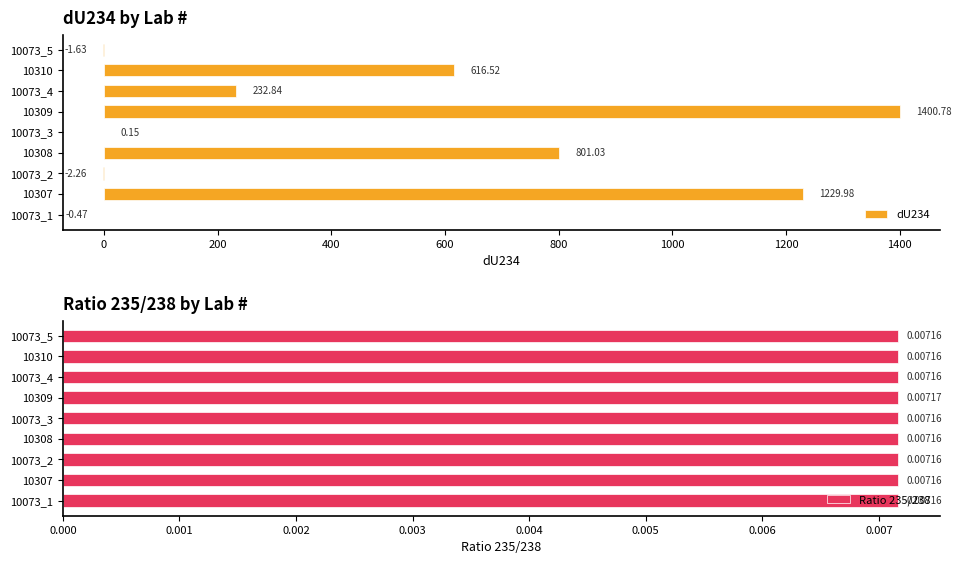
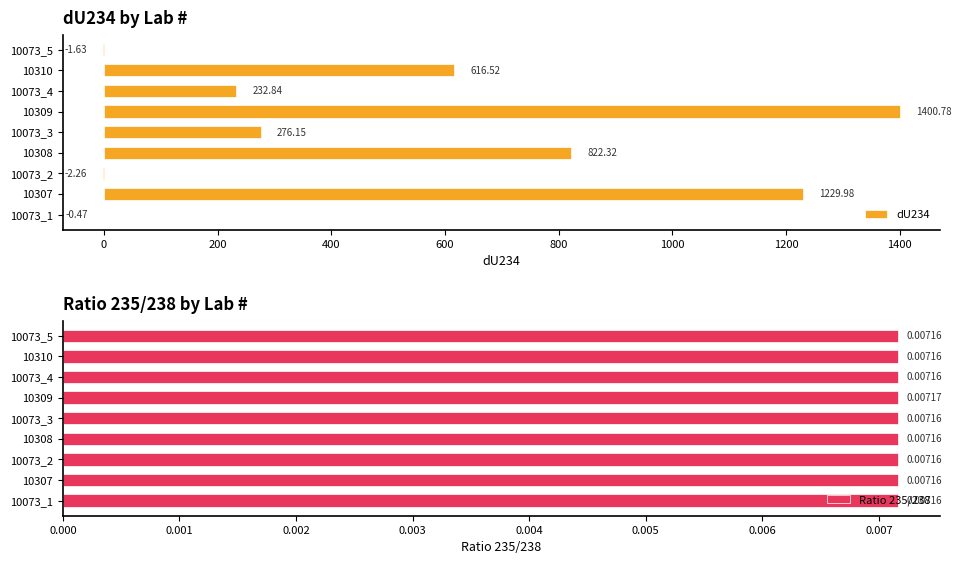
dU234 by Lab #, 10073_3: 0.15 -> 276.15
dU234 by Lab #, 10308: 801.03 -> 822.32
